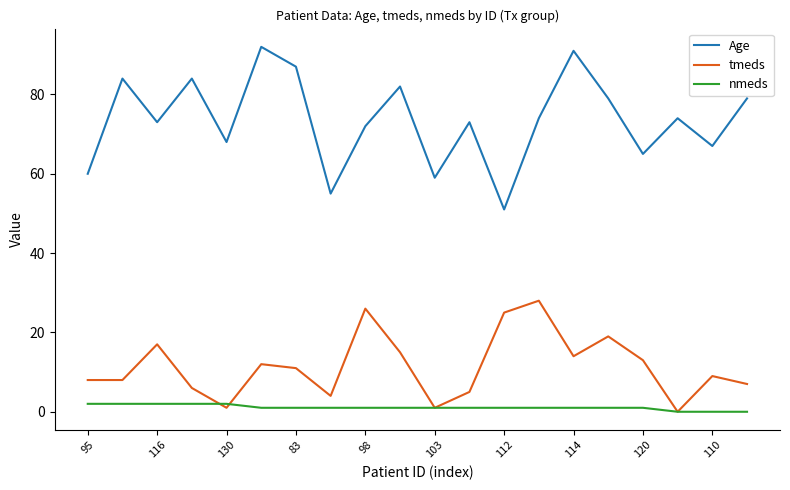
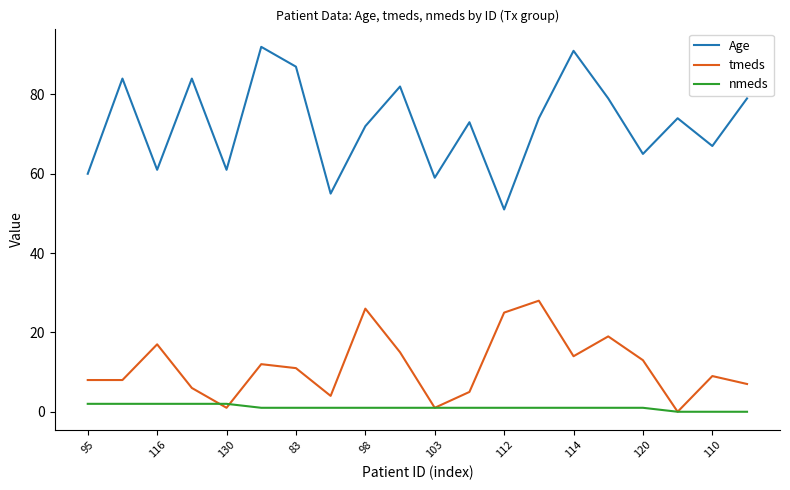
Age, 116: 73 -> 61
Age, 130: 68 -> 61
